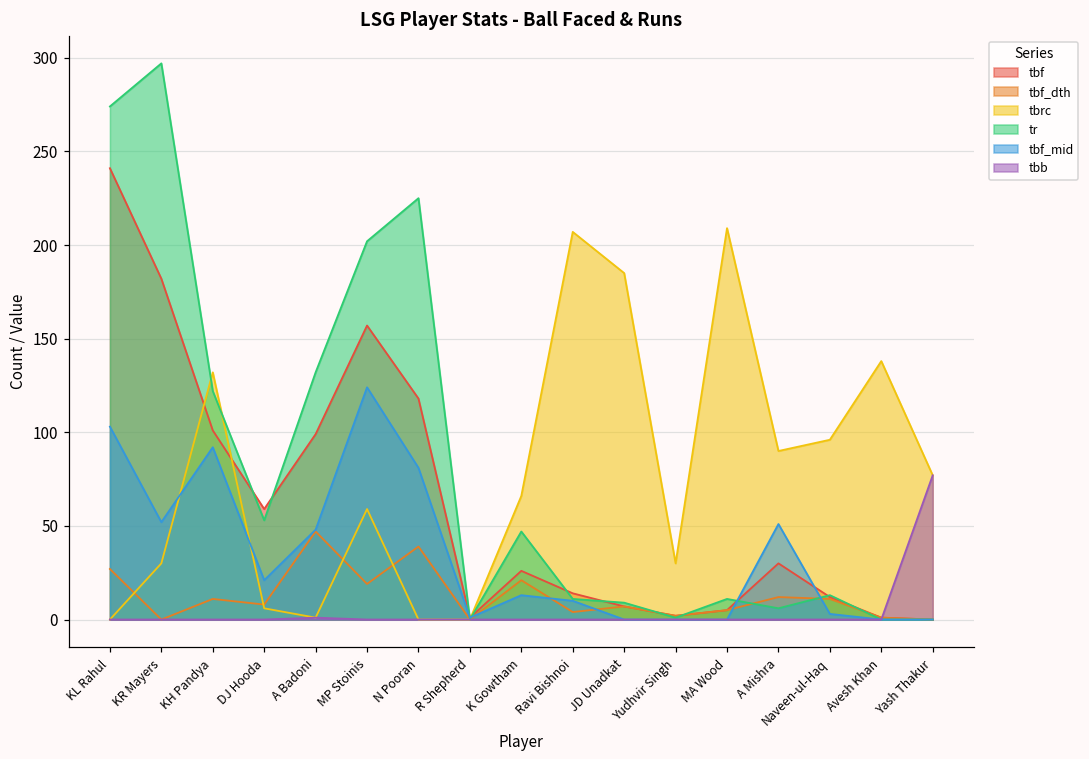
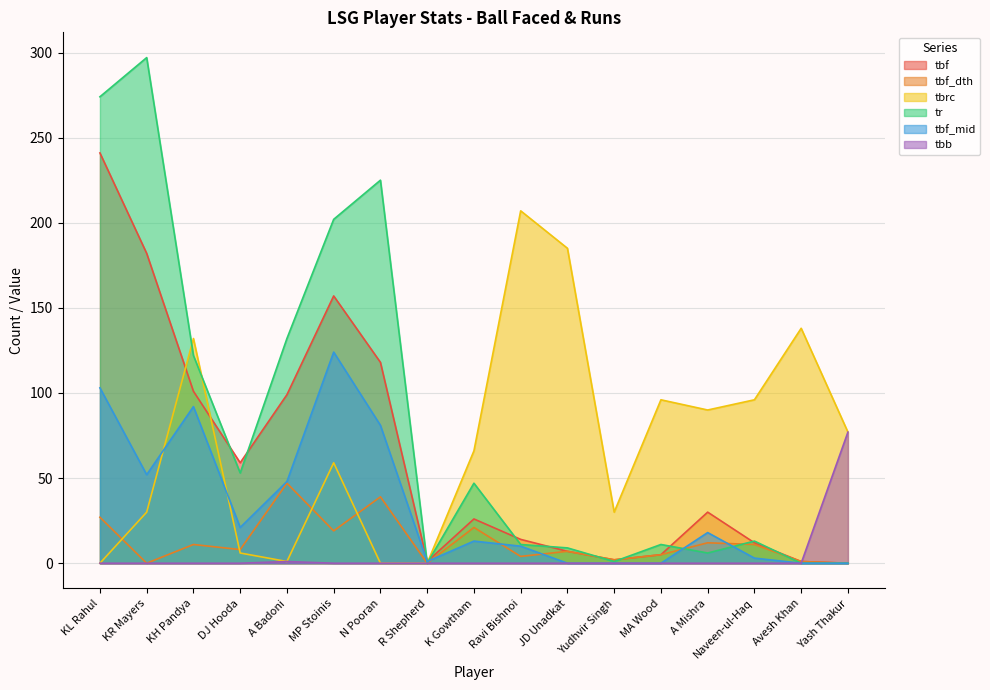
tbrc, MA Wood: 209 -> 96
tbf_mid, A Mishra: 51 -> 18
